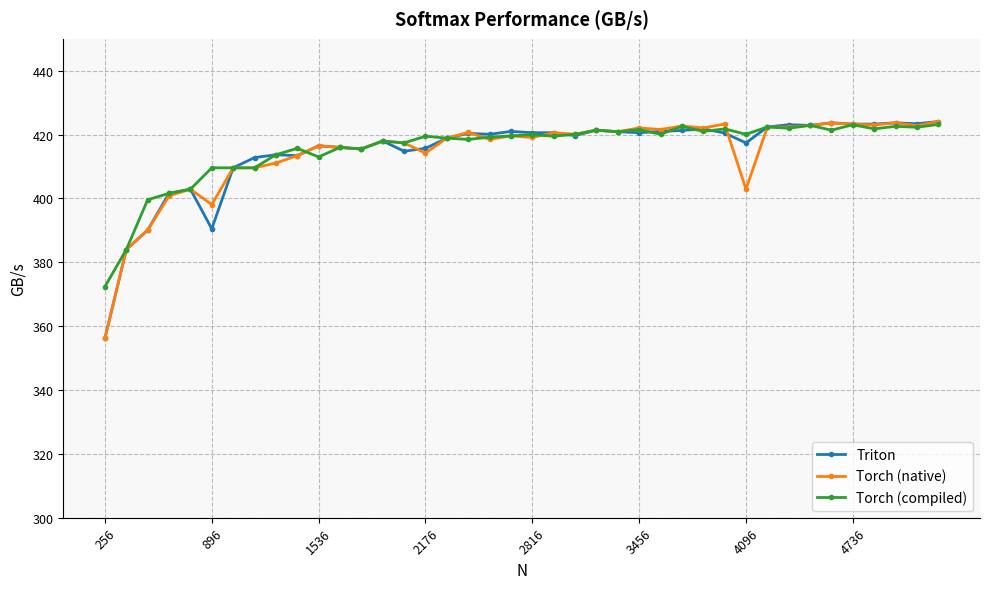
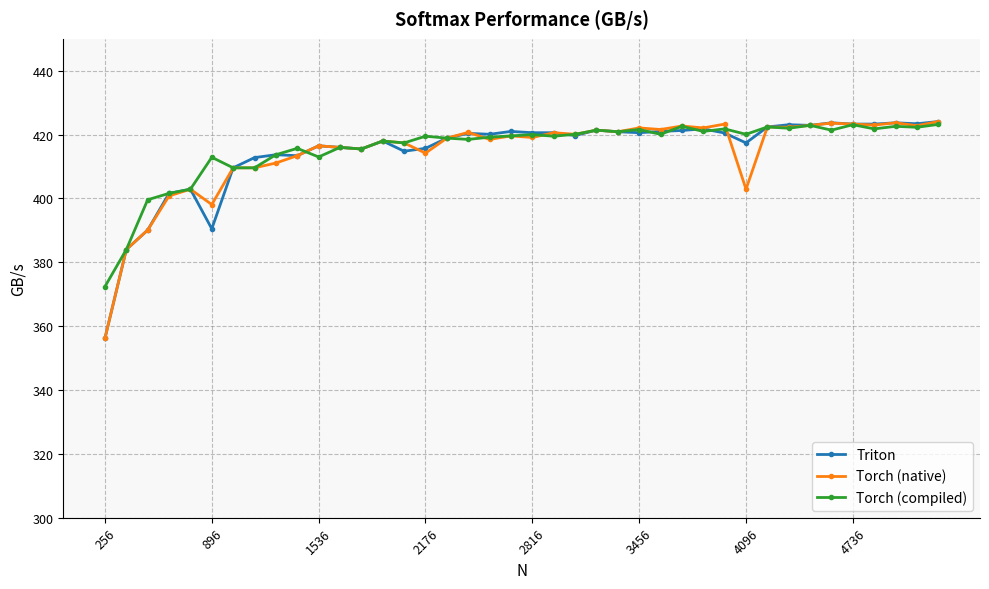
Torch (compiled), 896: 410 -> 413
